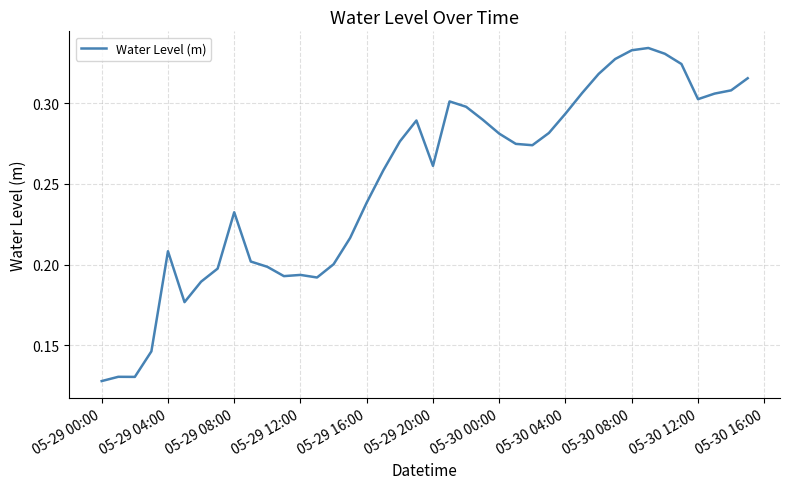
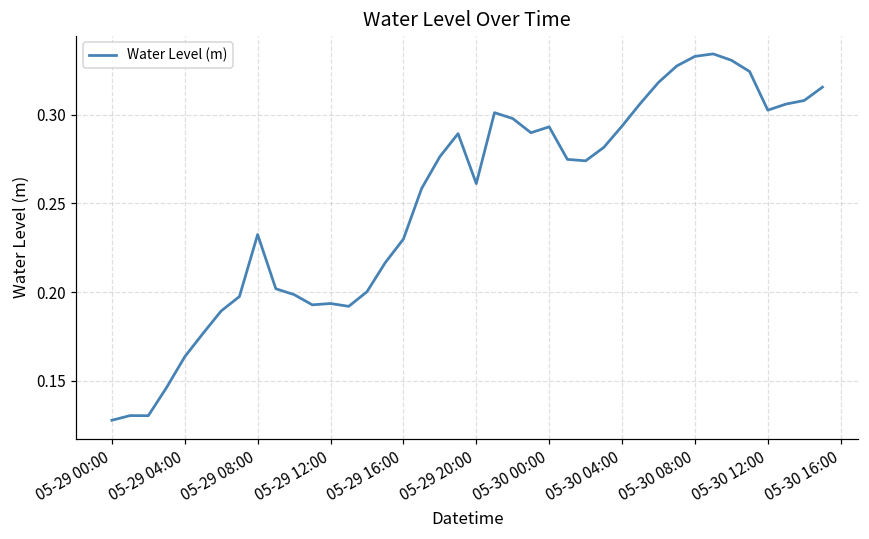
05-29 04:00: 0.208 -> 0.164
05-29 16:00: 0.238 -> 0.230
05-30 00:00: 0.281 -> 0.293
